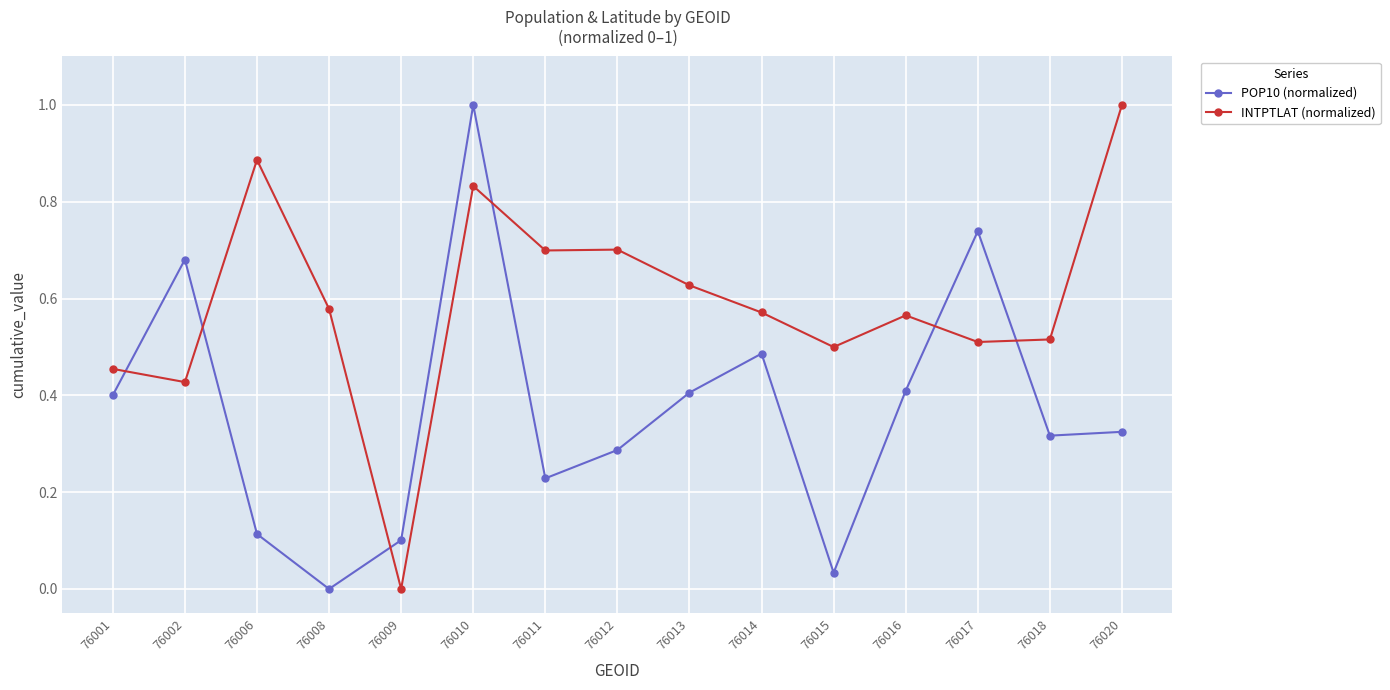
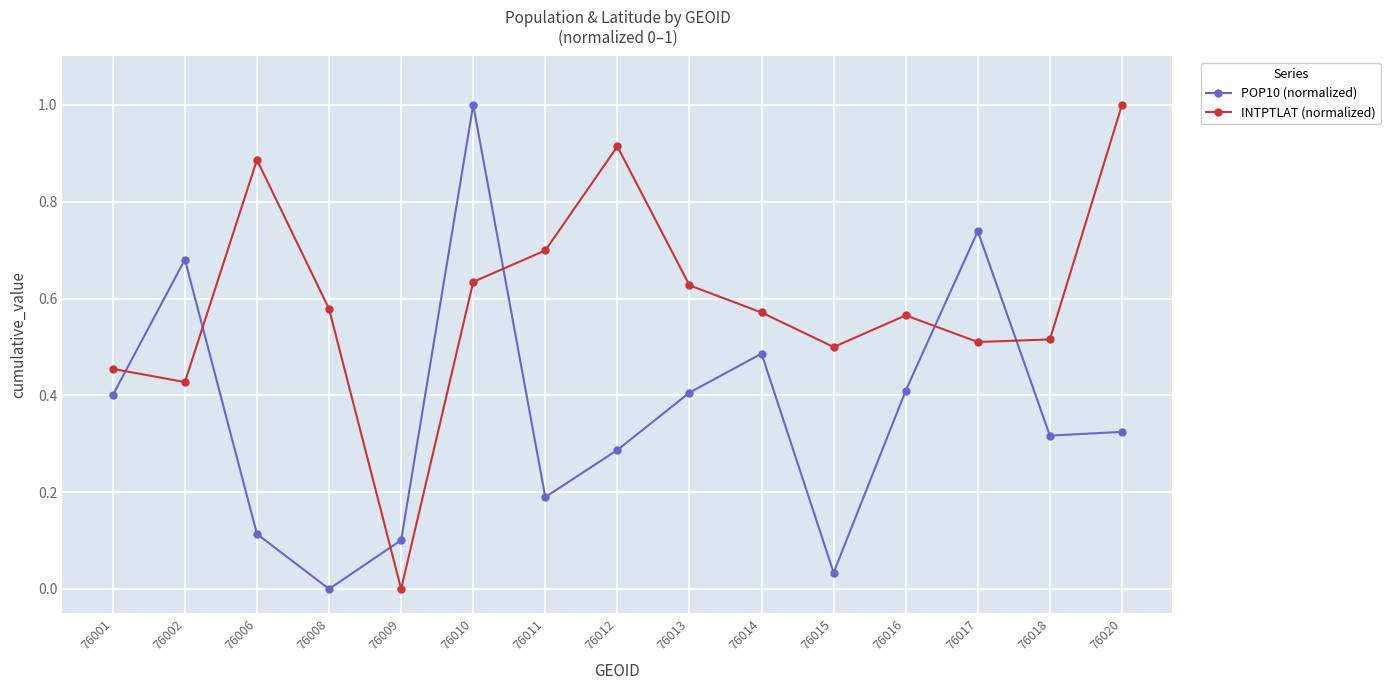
INTPTLAT (normalized), 76010: 0.83 -> 0.63
POP10 (normalized), 76011: 0.23 -> 0.19
INTPTLAT (normalized), 76012: 0.70 -> 0.91
